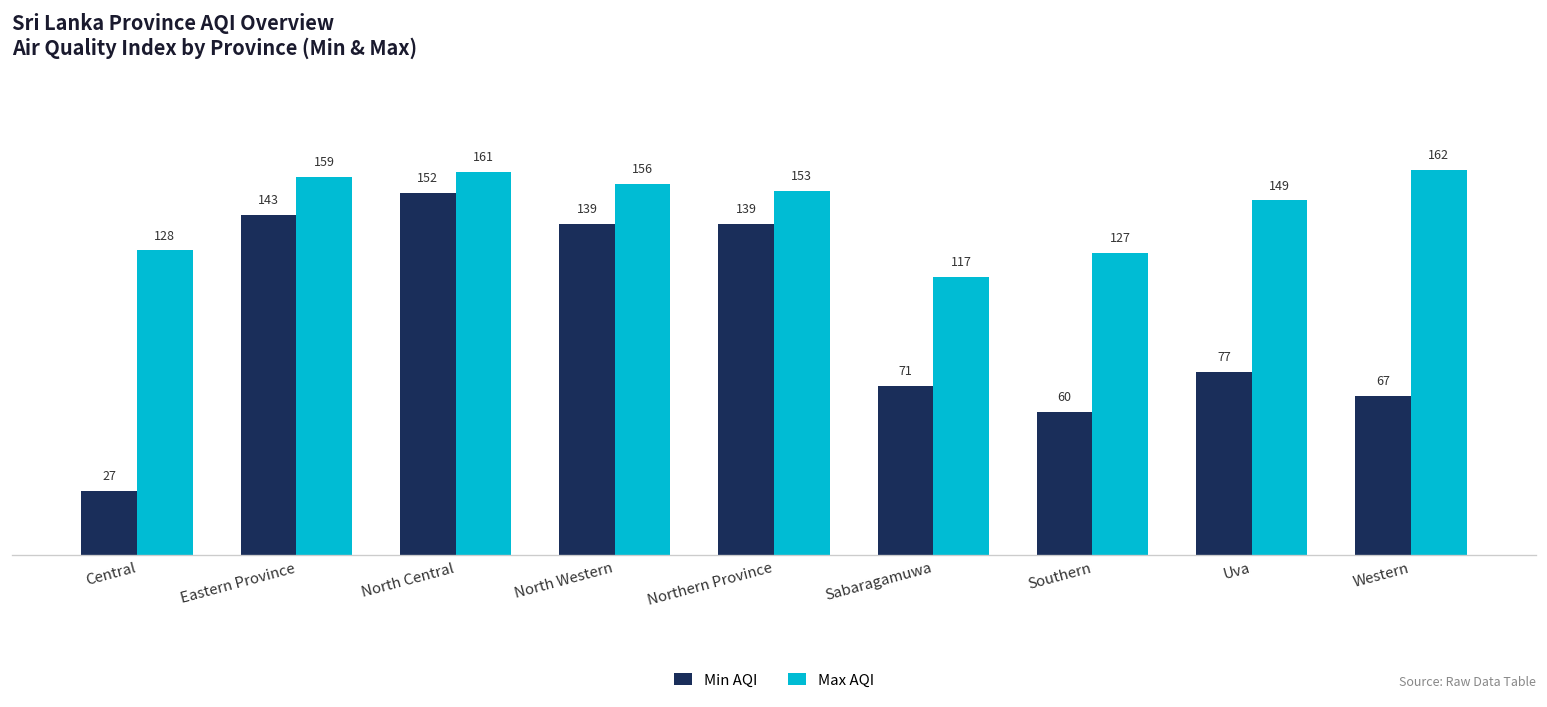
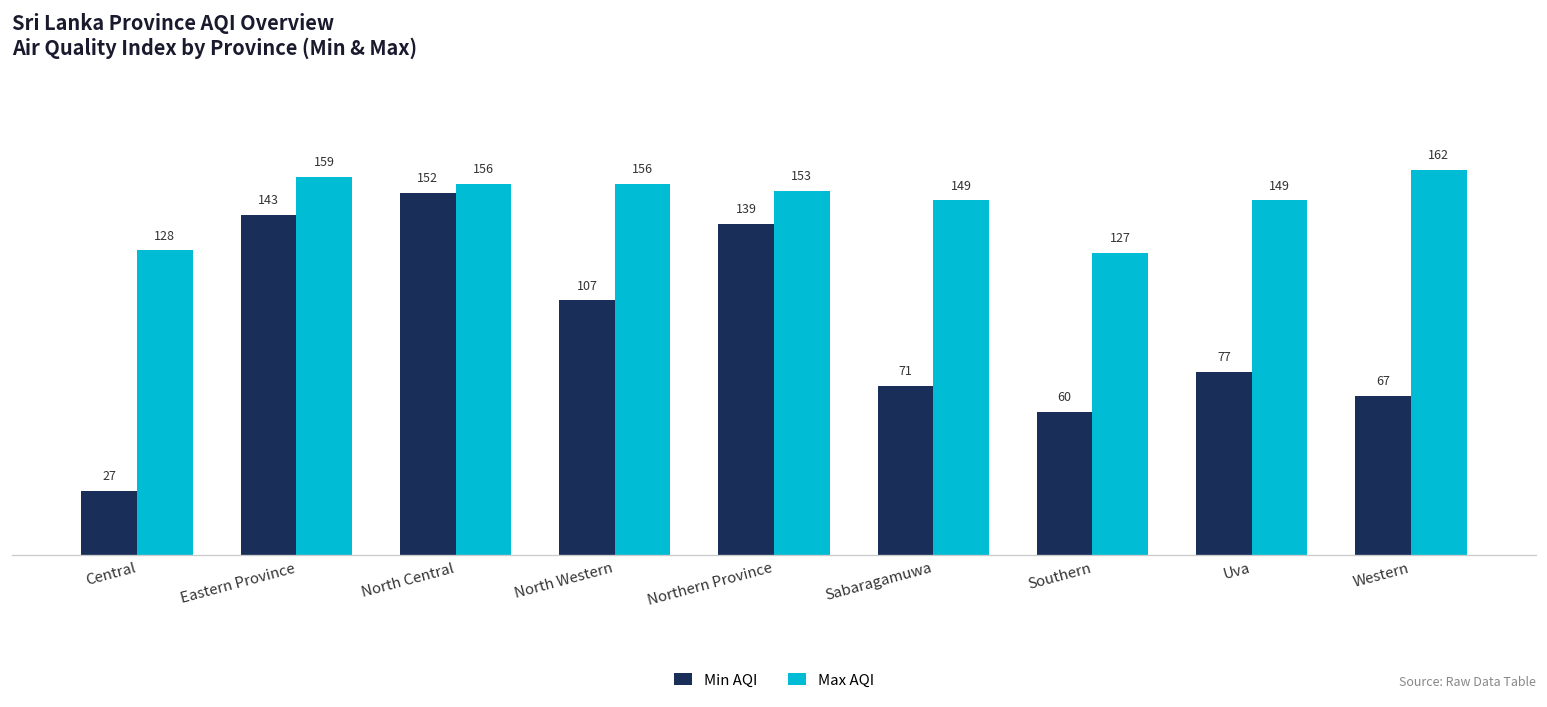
Max AQI, North Central: 161 -> 156
Min AQI, North Western: 139 -> 107
Max AQI, Sabaragamuwa: 117 -> 149
